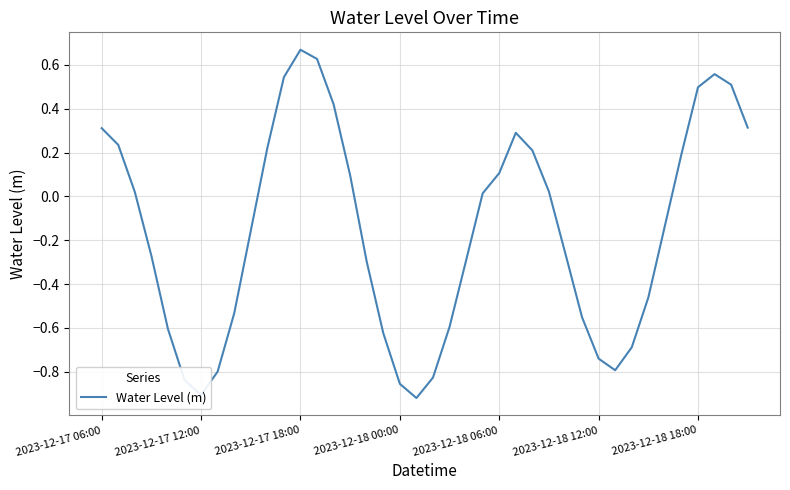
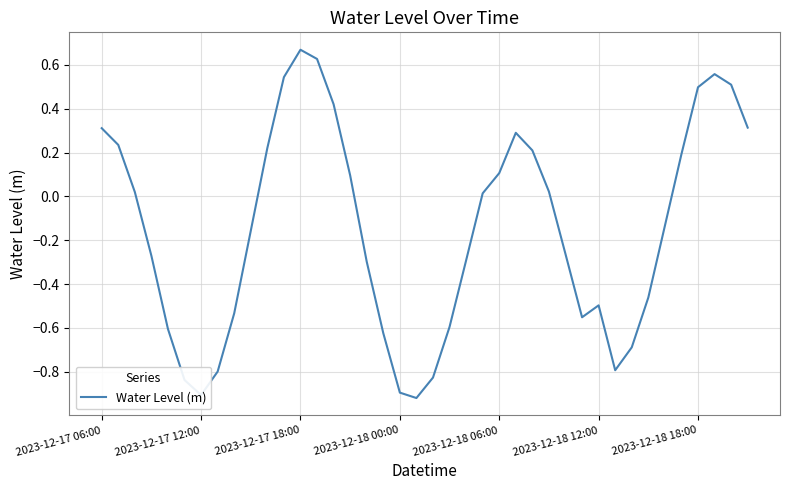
2023-12-18 00:00: -0.86 -> -0.90
2023-12-18 12:00: -0.74 -> -0.50
